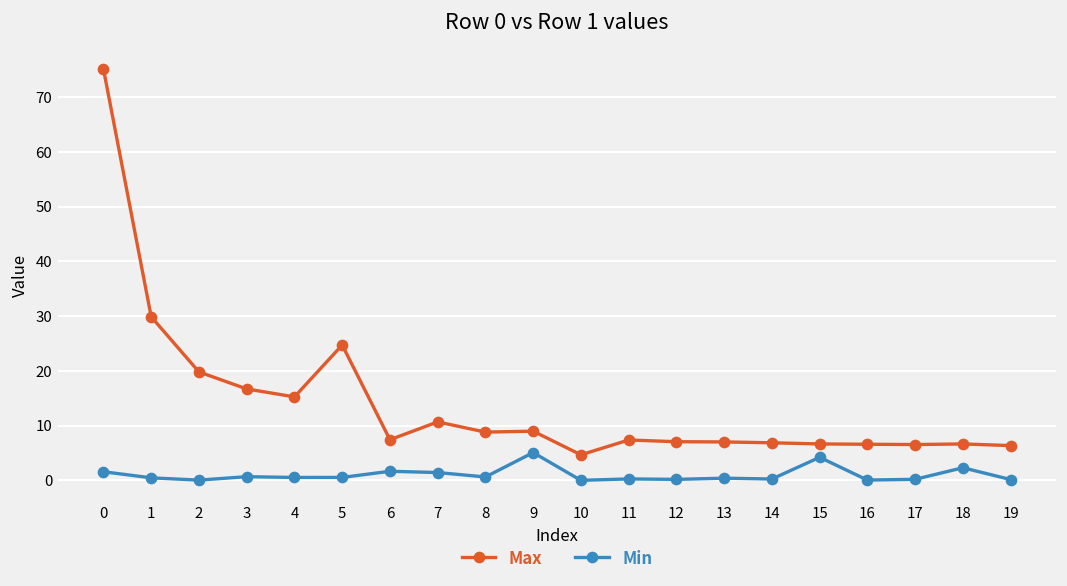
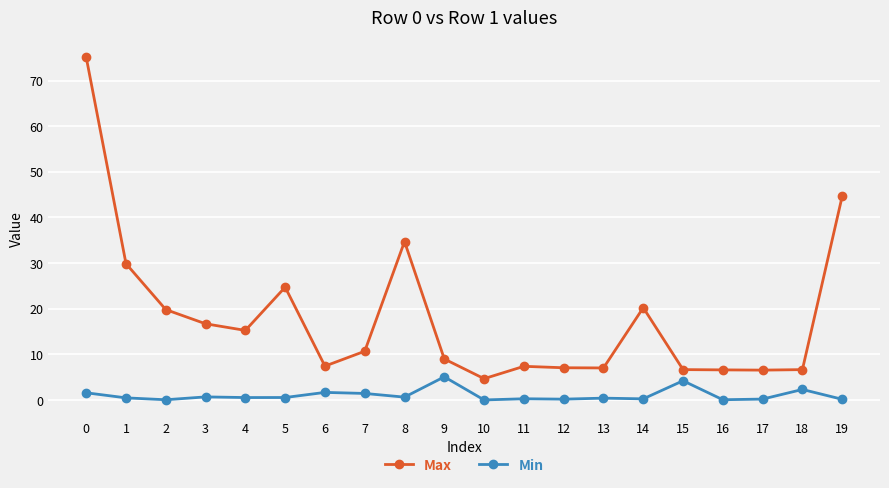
Max, 8: 9 -> 35
Max, 14: 7 -> 20
Max, 19: 6 -> 45
